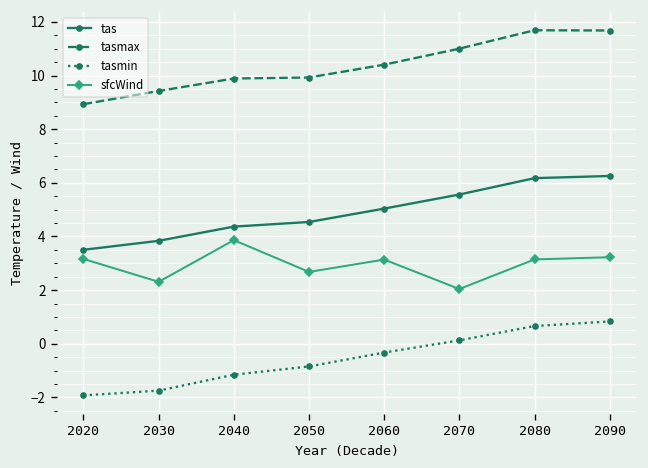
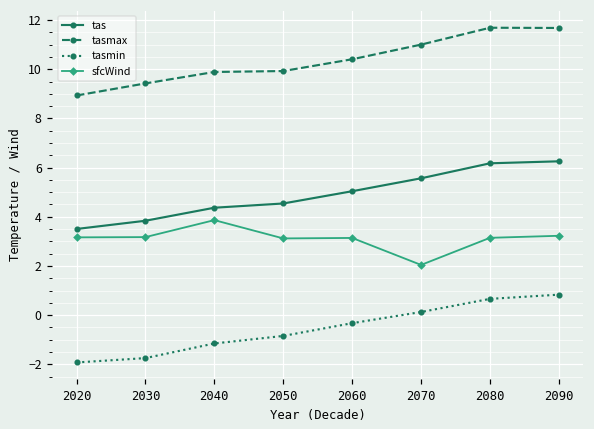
sfcWind, 2030: 2.3 -> 3.2
sfcWind, 2050: 2.7 -> 3.1
